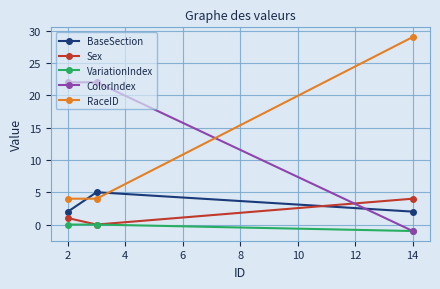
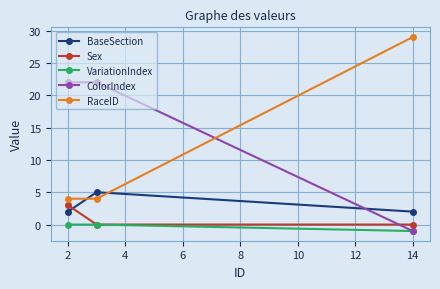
Sex, 2: 1 -> 3
Sex, 14: 4 -> 0
